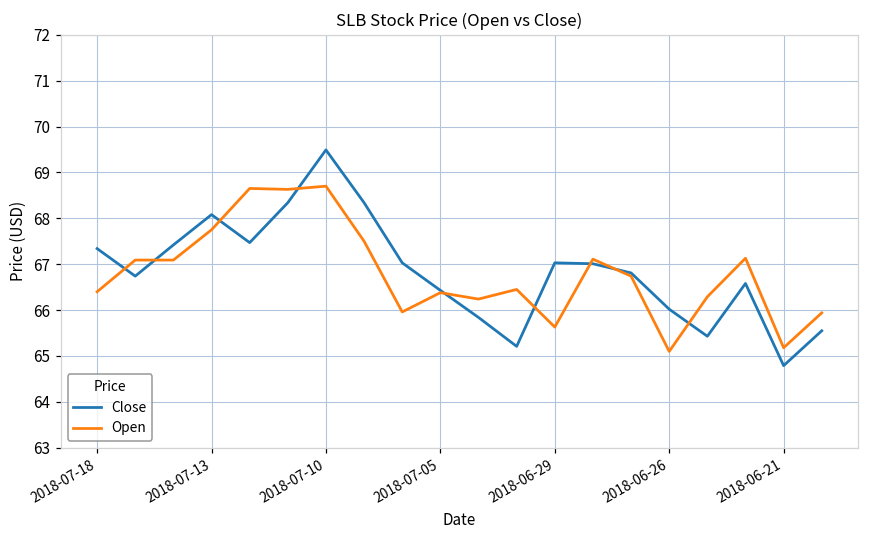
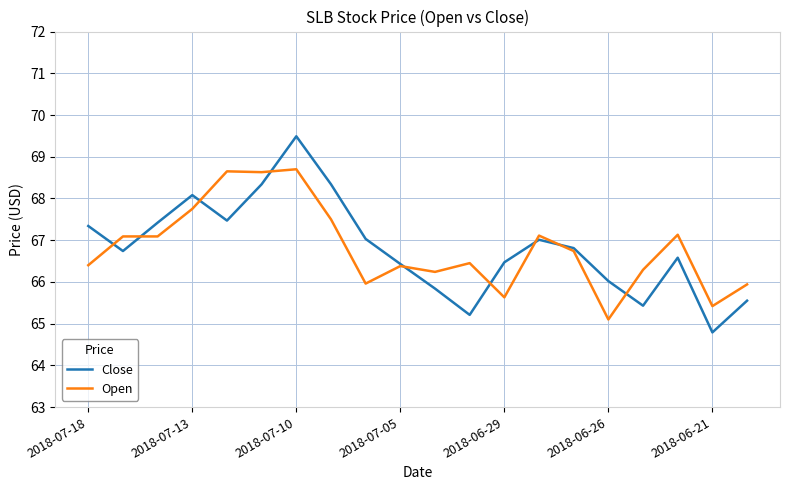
Close, 2018-06-29: 67.0 -> 66.5
Open, 2018-06-21: 65.2 -> 65.4
